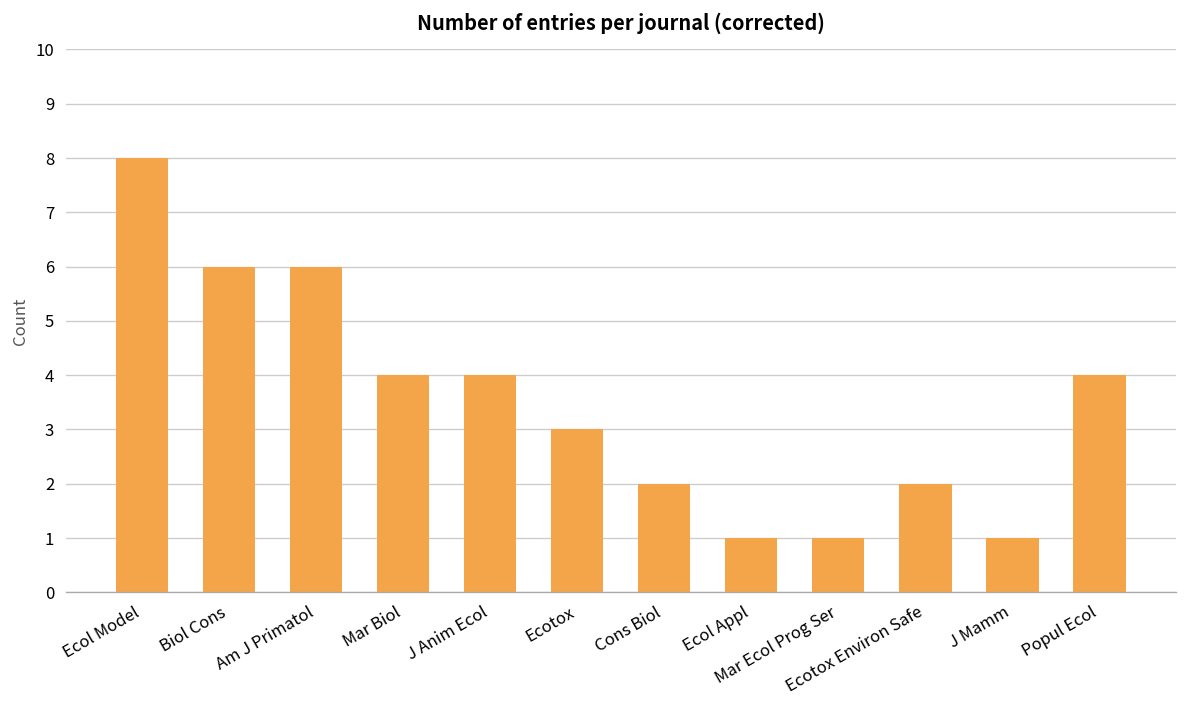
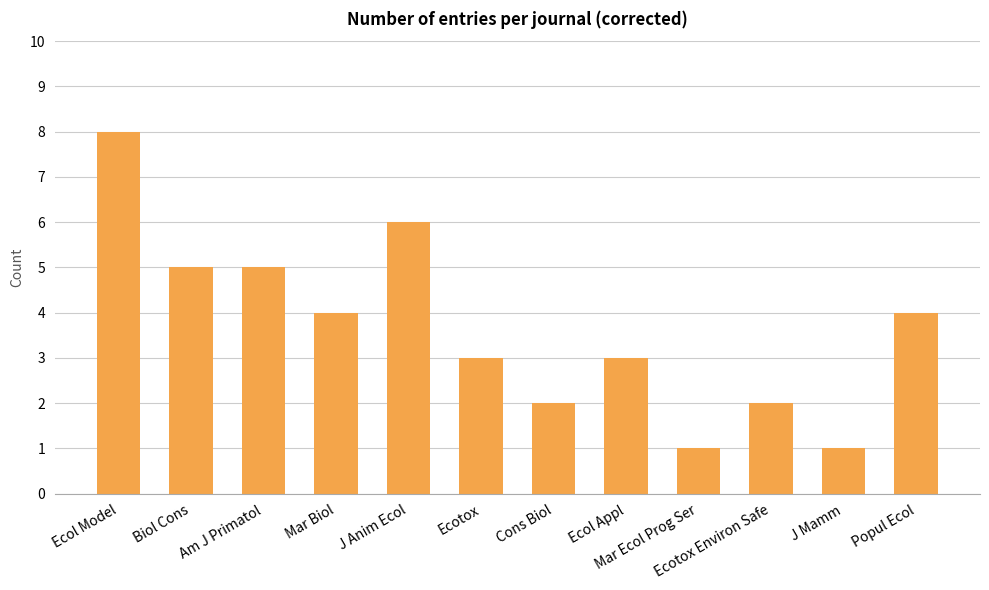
Biol Cons: 6 -> 5
Am J Primatol: 6 -> 5
J Anim Ecol: 4 -> 6
Ecol Appl: 1 -> 3
